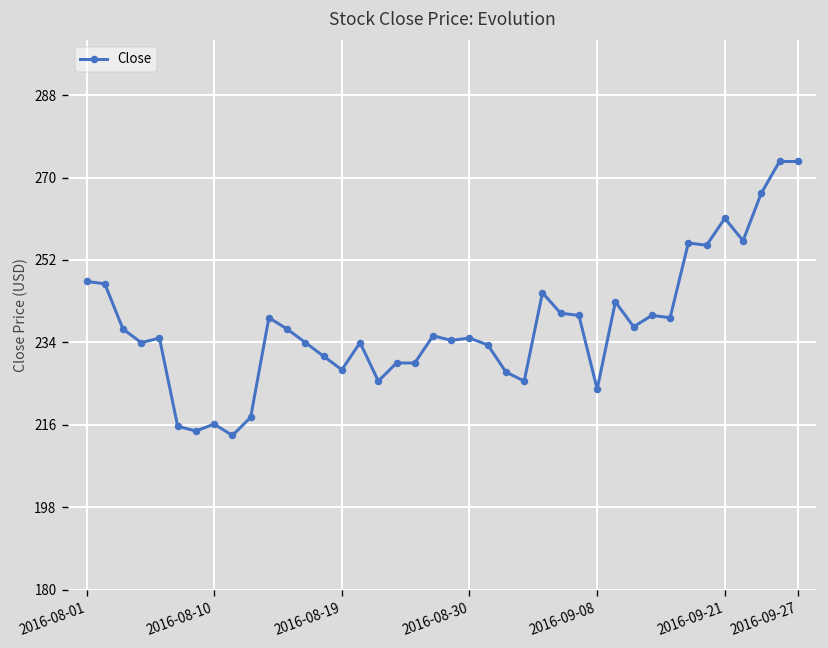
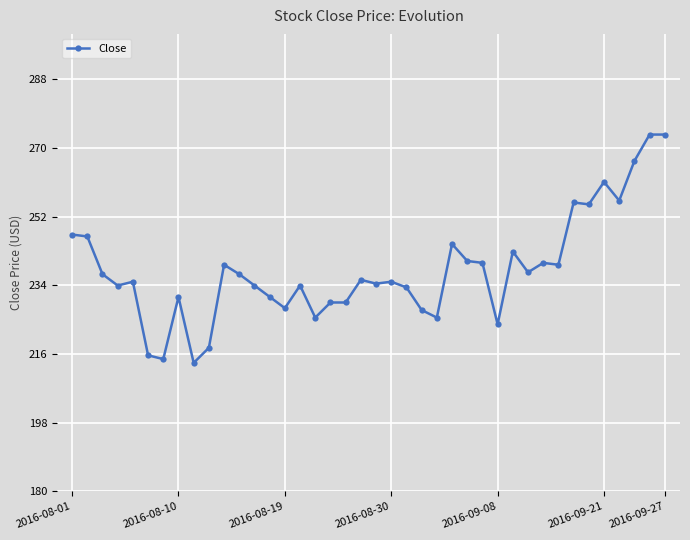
2016-08-10: 216 -> 231
